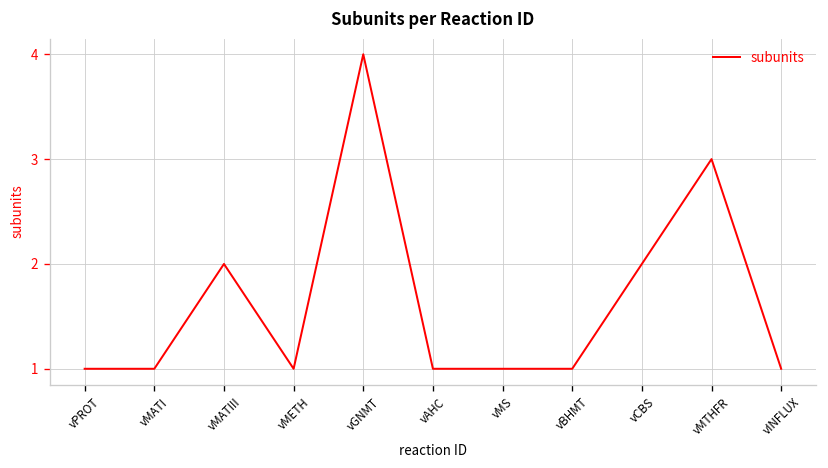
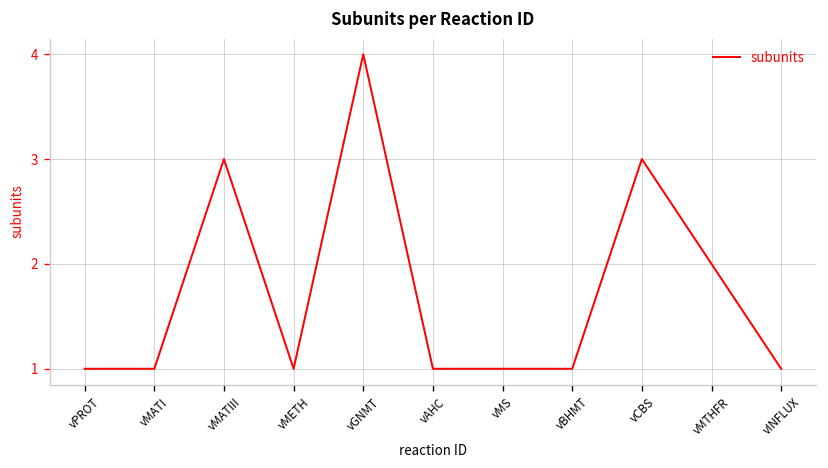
vMATIII: 2 -> 3
vCBS: 2 -> 3
vMTHFR: 3 -> 2
